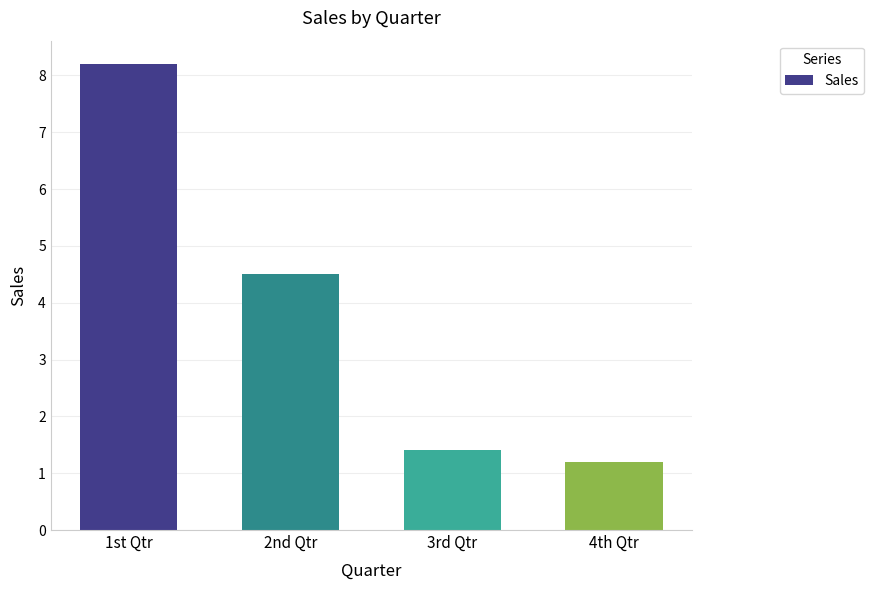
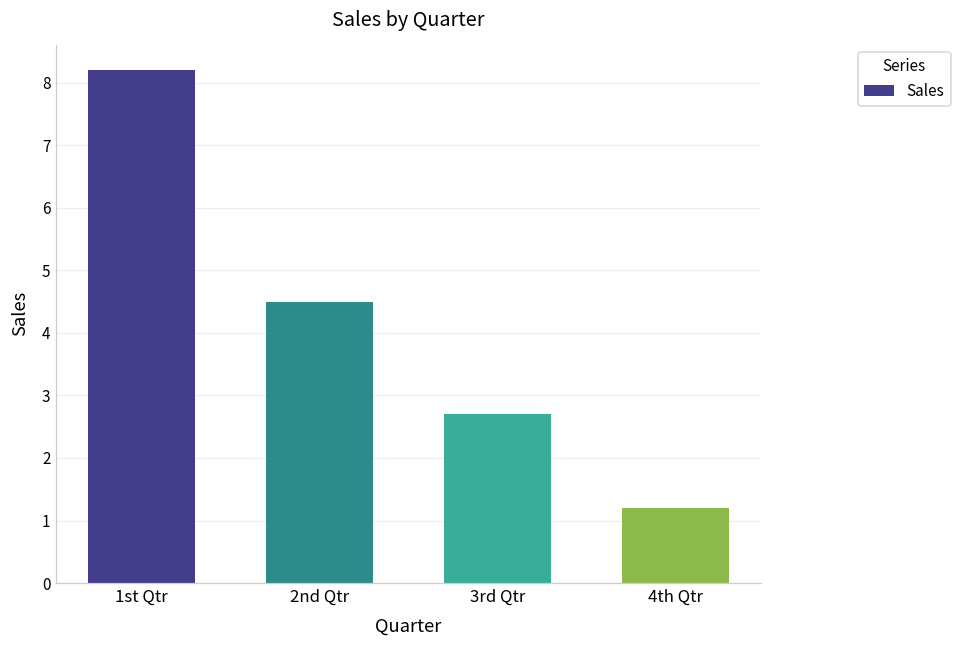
3rd Qtr: 1.4 -> 2.7
